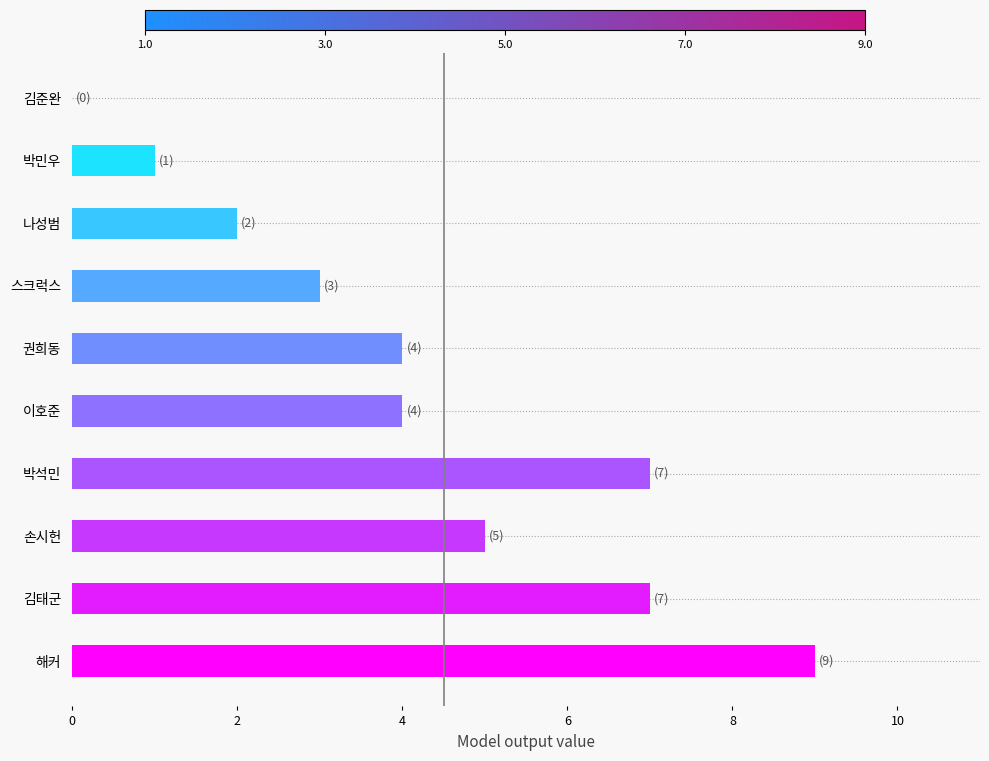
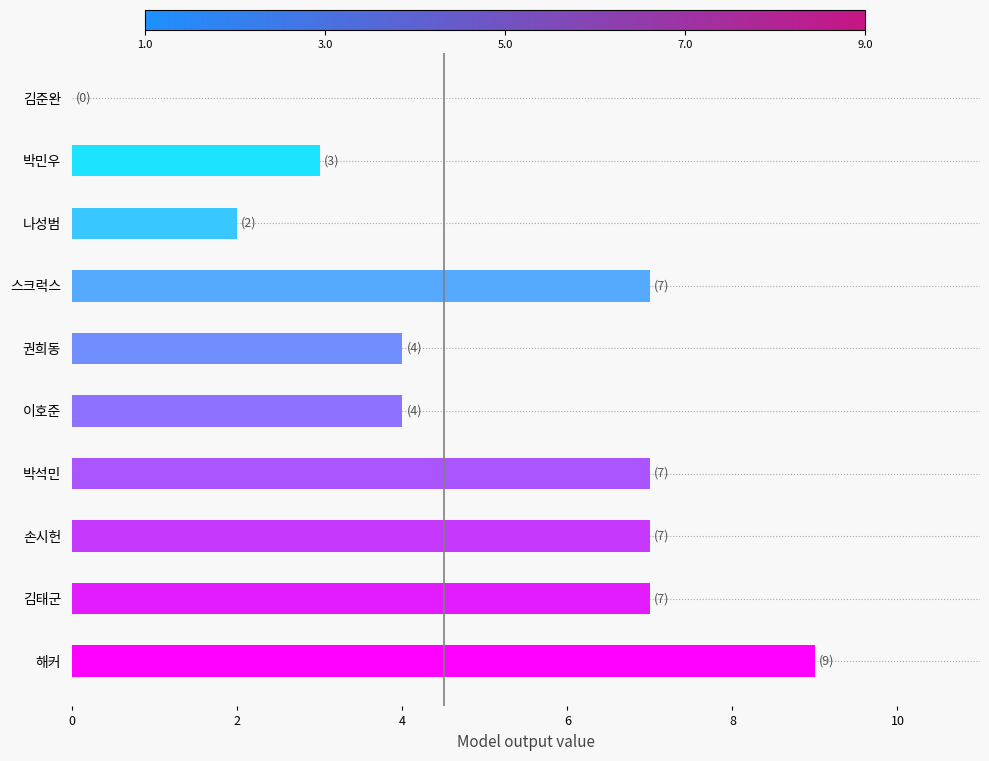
박민우: (1) -> (3)
스크럭스: (3) -> (7)
손시헌: (5) -> (7)
